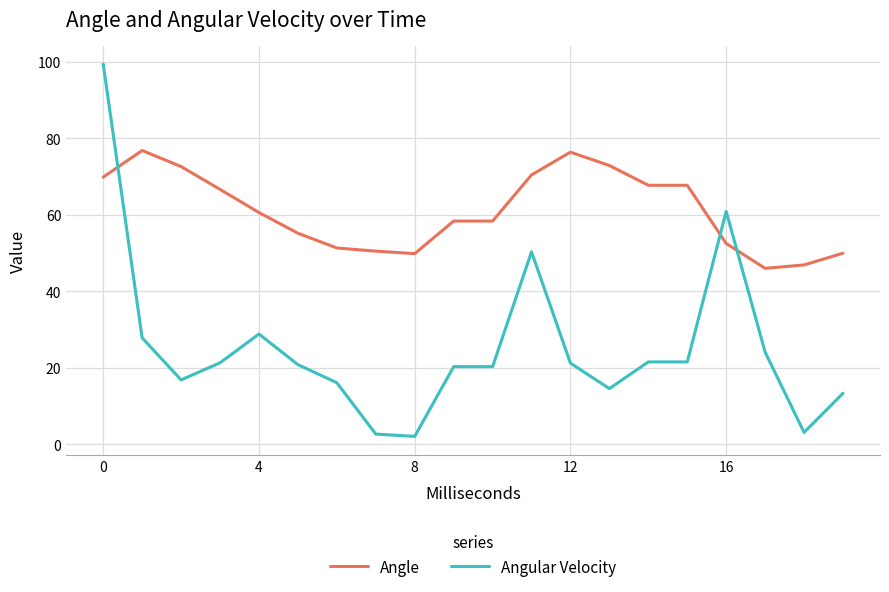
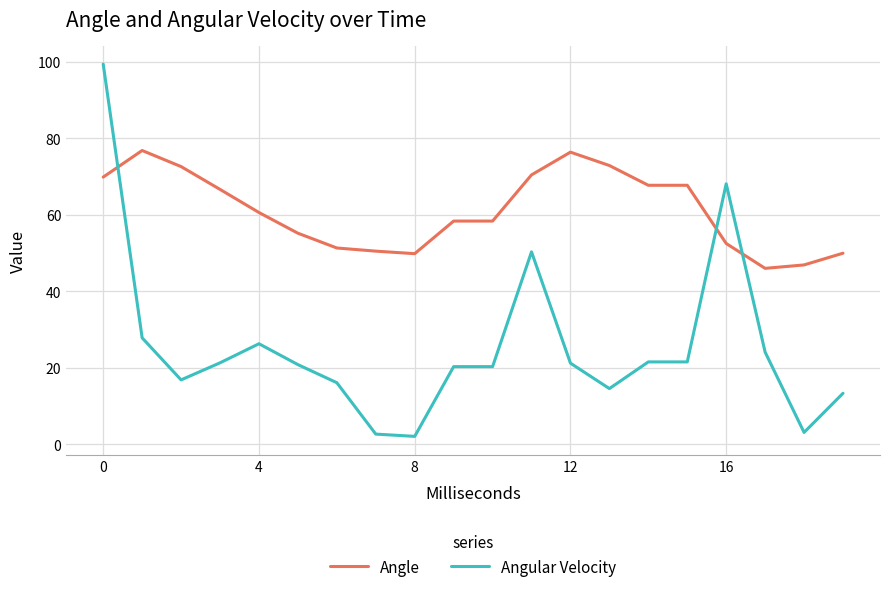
Angular Velocity, 4: 29 -> 26
Angular Velocity, 16: 61 -> 68
